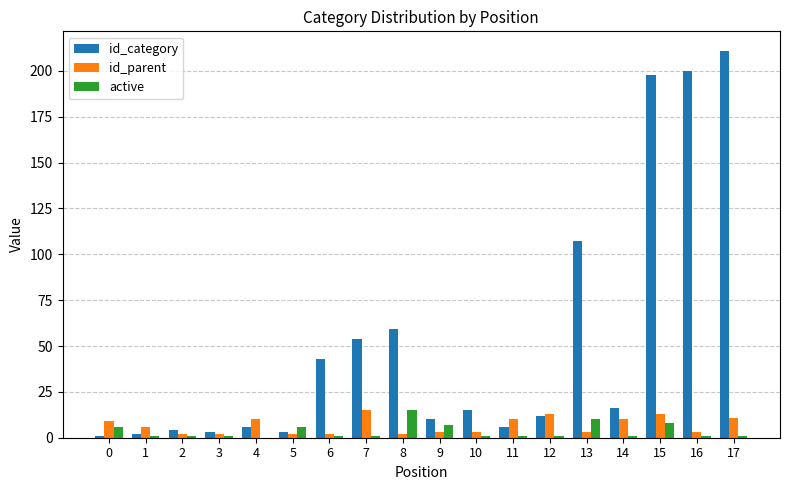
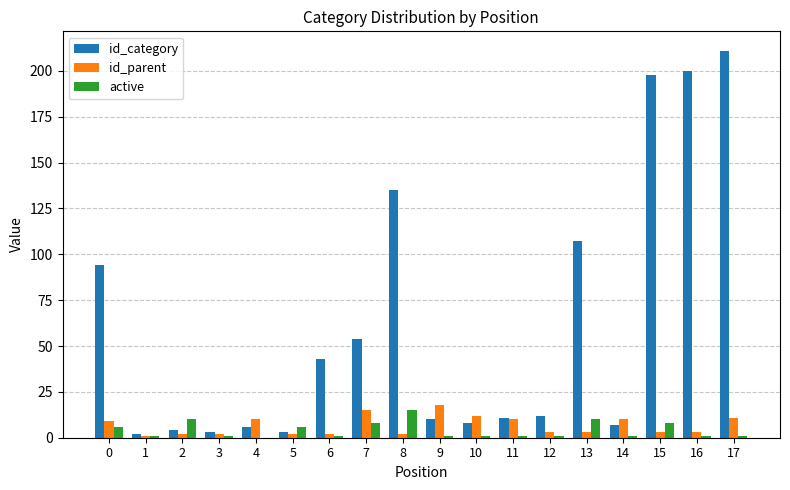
id_category, 0: 1 -> 94
id_parent, 1: 6 -> 1
active, 2: 1 -> 10
active, 7: 1 -> 8
id_category, 8: 59 -> 135
id_parent, 9: 3 -> 18
active, 9: 7 -> 1
id_category, 10: 15 -> 8
id_parent, 10: 3 -> 12
id_category, 11: 6 -> 11
id_parent, 12: 13 -> 3
id_category, 14: 16 -> 7
id_parent, 15: 13 -> 3
